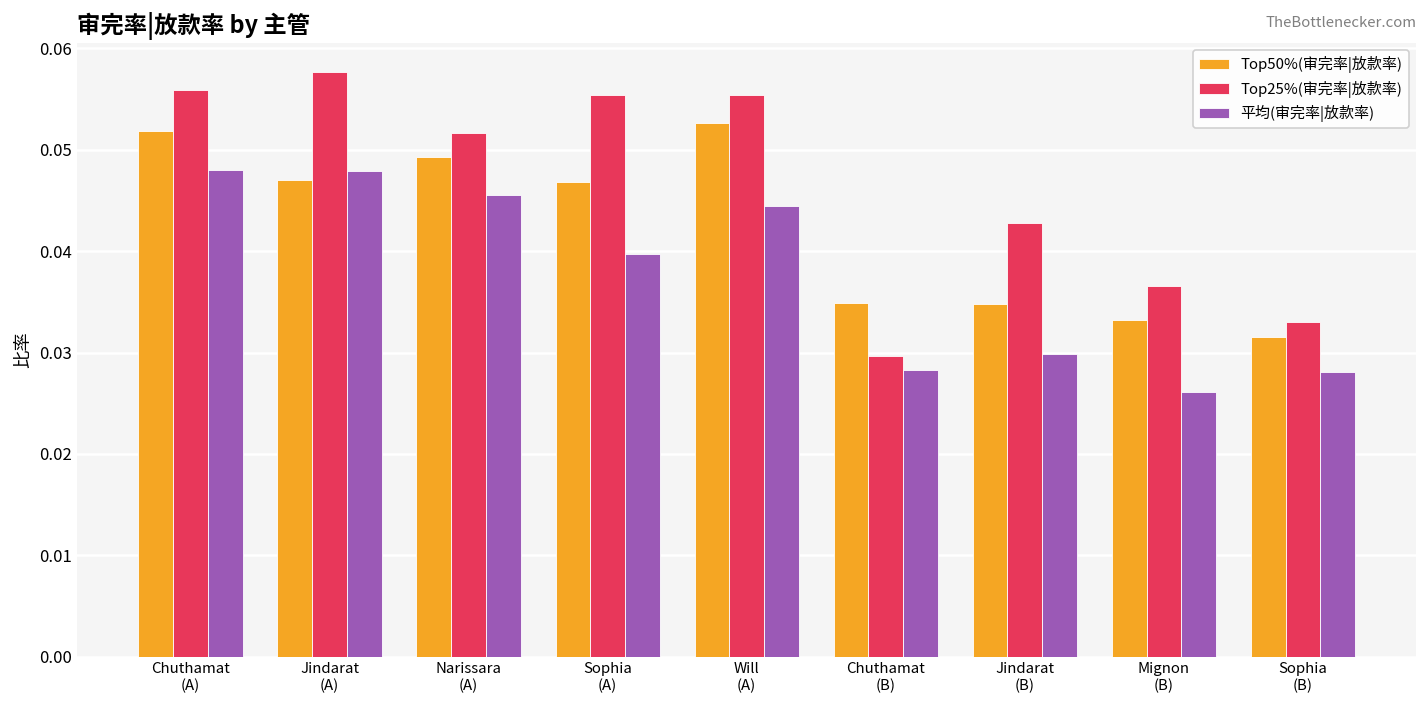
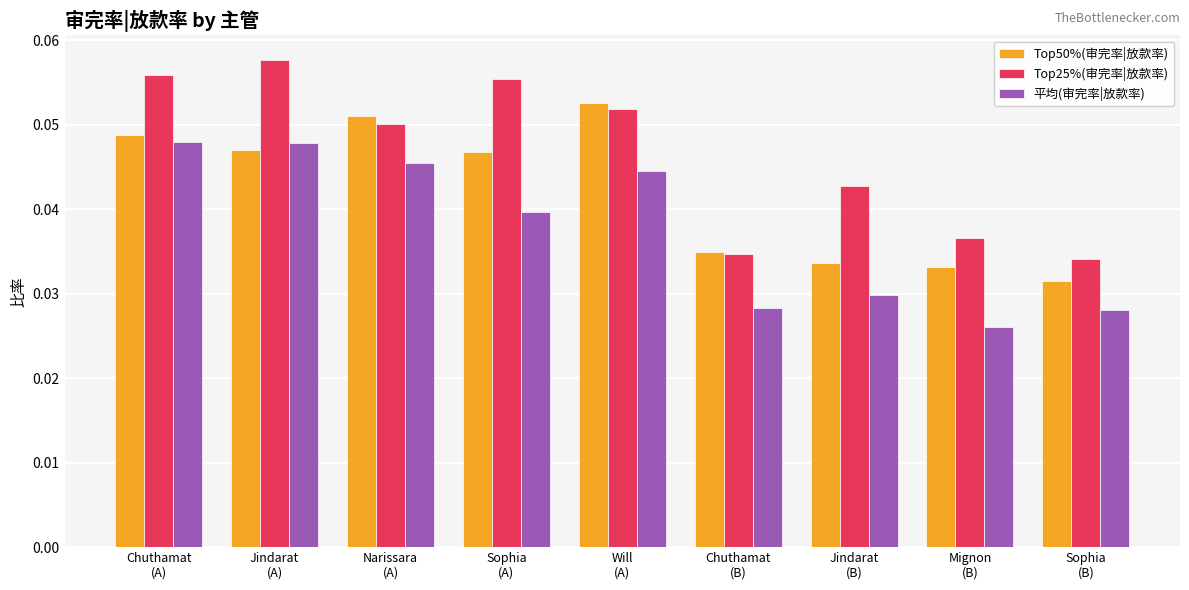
Top50%(审完率|放款率), Chuthamat (A): 0.052 -> 0.049
Top50%(审完率|放款率), Narissara (A): 0.049 -> 0.051
Top25%(审完率|放款率), Narissara (A): 0.052 -> 0.050
Top25%(审完率|放款率), Will (A): 0.055 -> 0.052
Top25%(审完率|放款率), Chuthamat (B): 0.030 -> 0.035
Top50%(审完率|放款率), Jindarat (B): 0.035 -> 0.034
Top25%(审完率|放款率), Sophia (B): 0.033 -> 0.034
